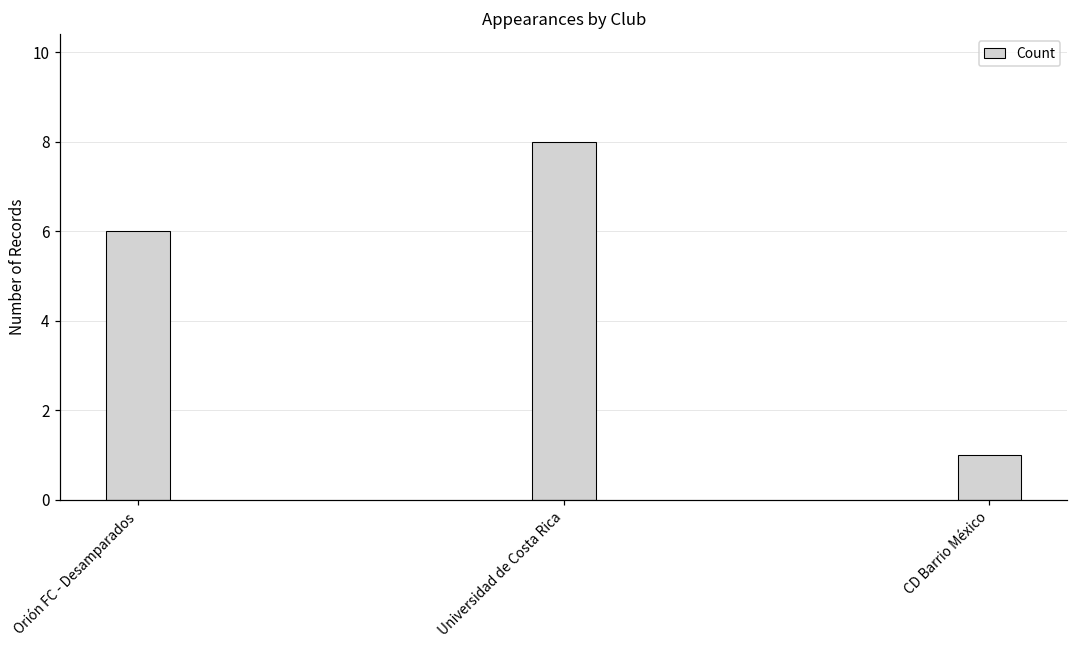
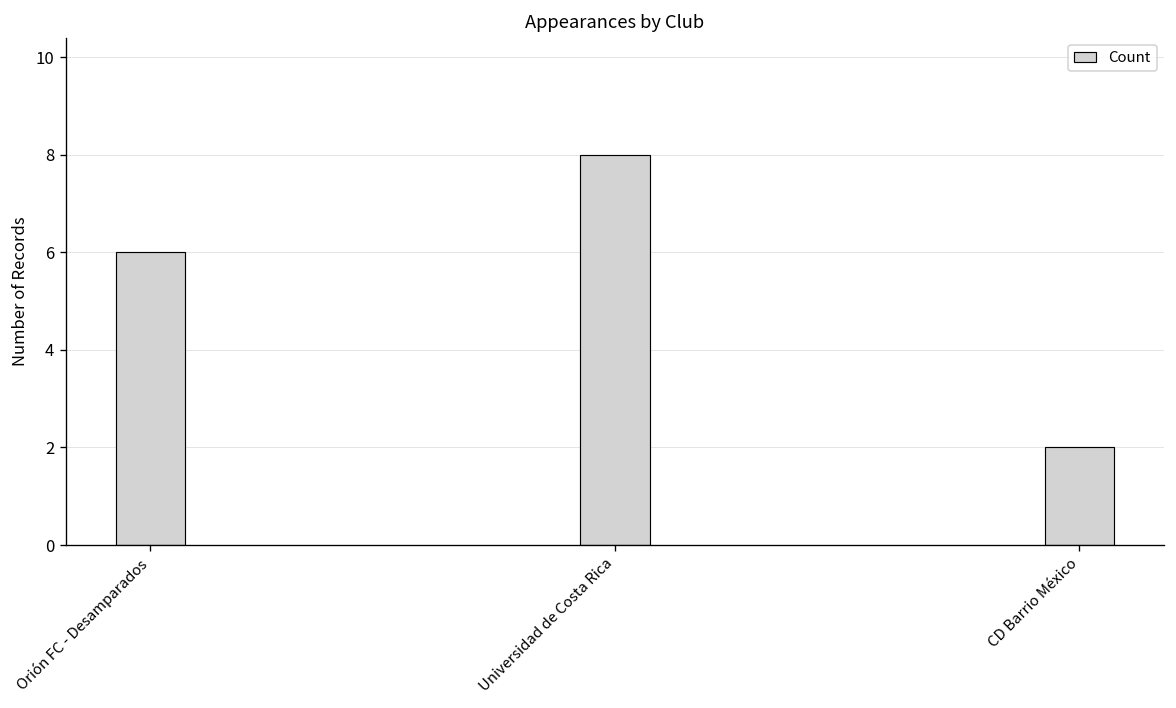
CD Barrio México: 1 -> 2
